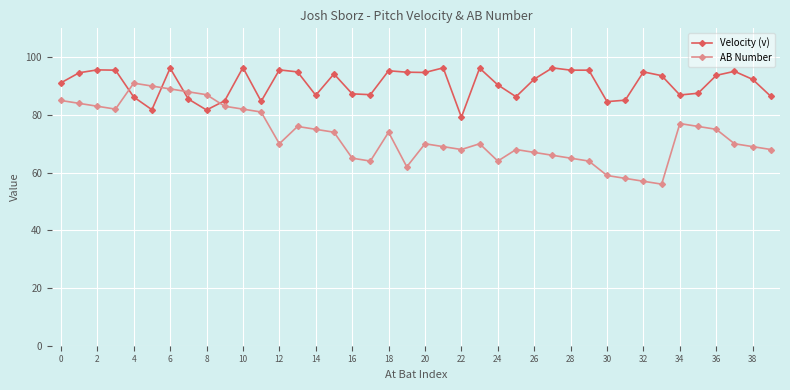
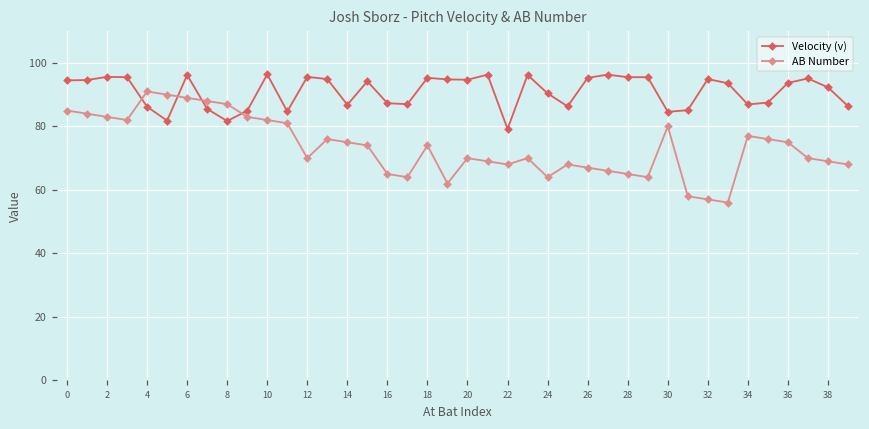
Velocity (v), 0: 91 -> 95
Velocity (v), 26: 92 -> 95
AB Number, 30: 59 -> 80
